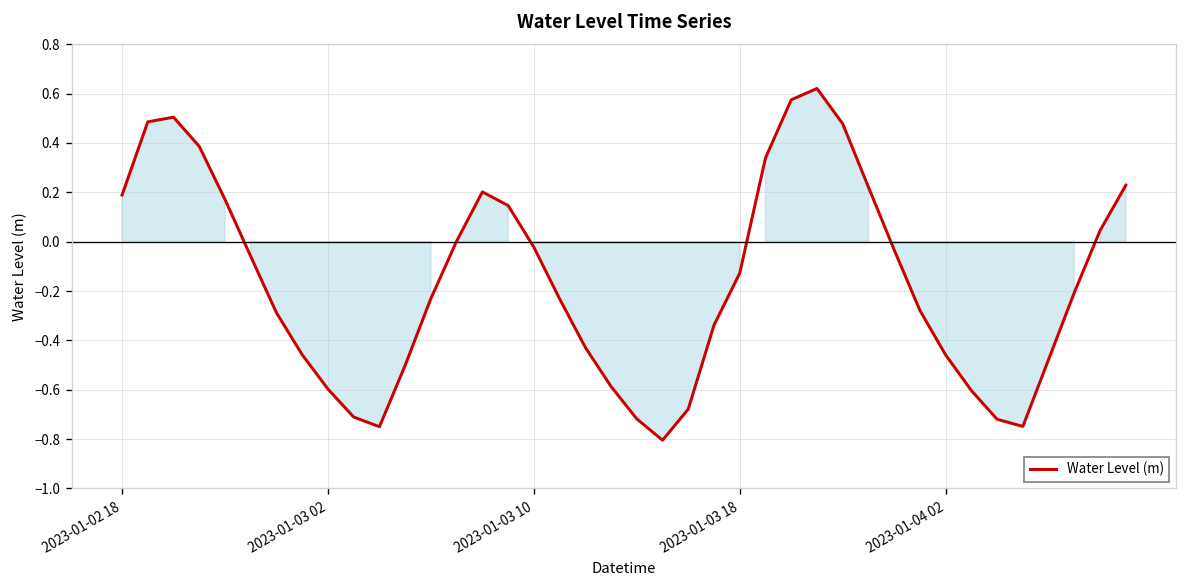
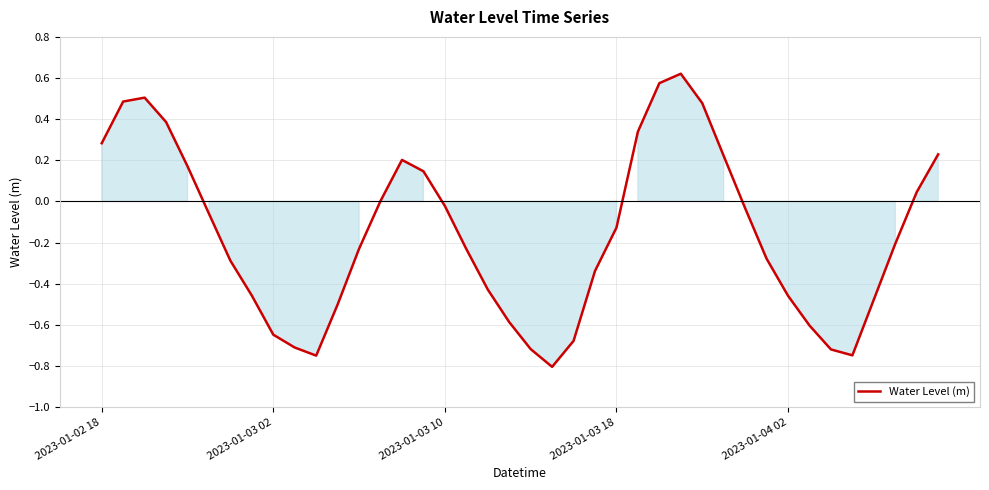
2023-01-02 18: 0.19 -> 0.28
2023-01-03 02: -0.60 -> -0.65
